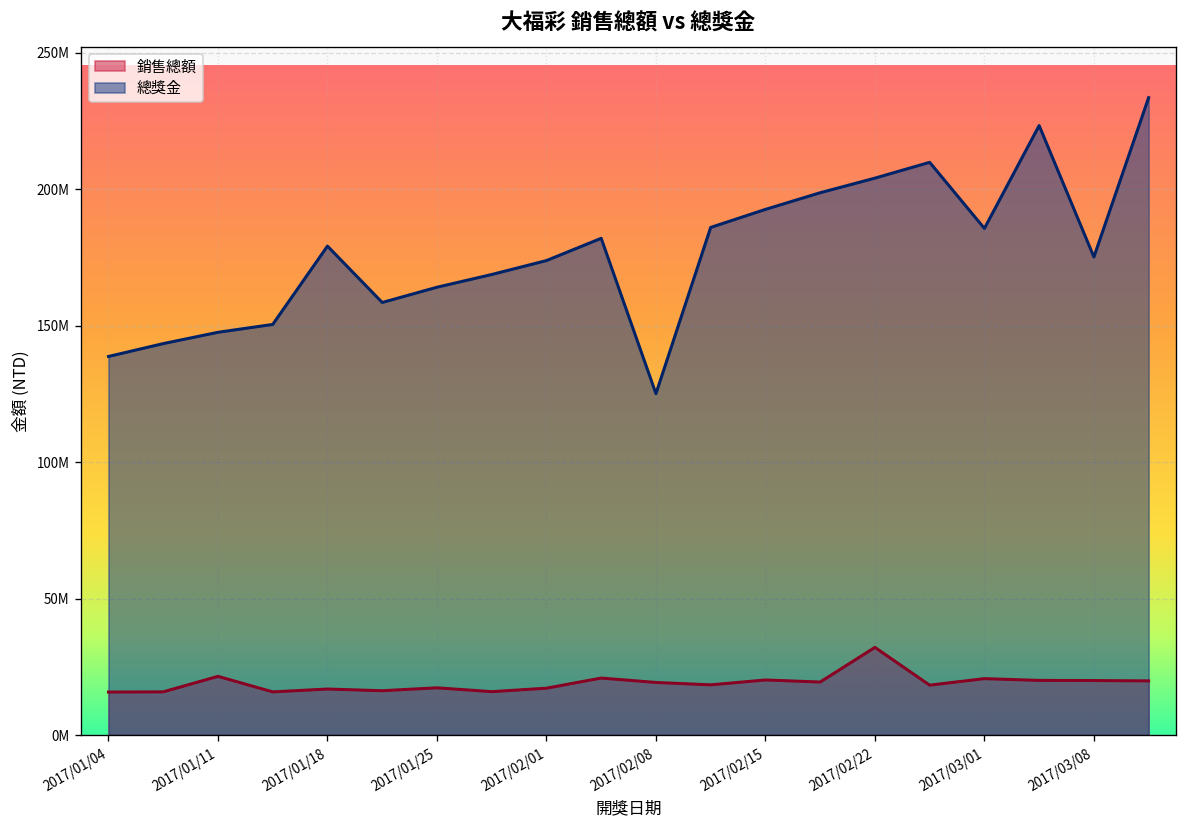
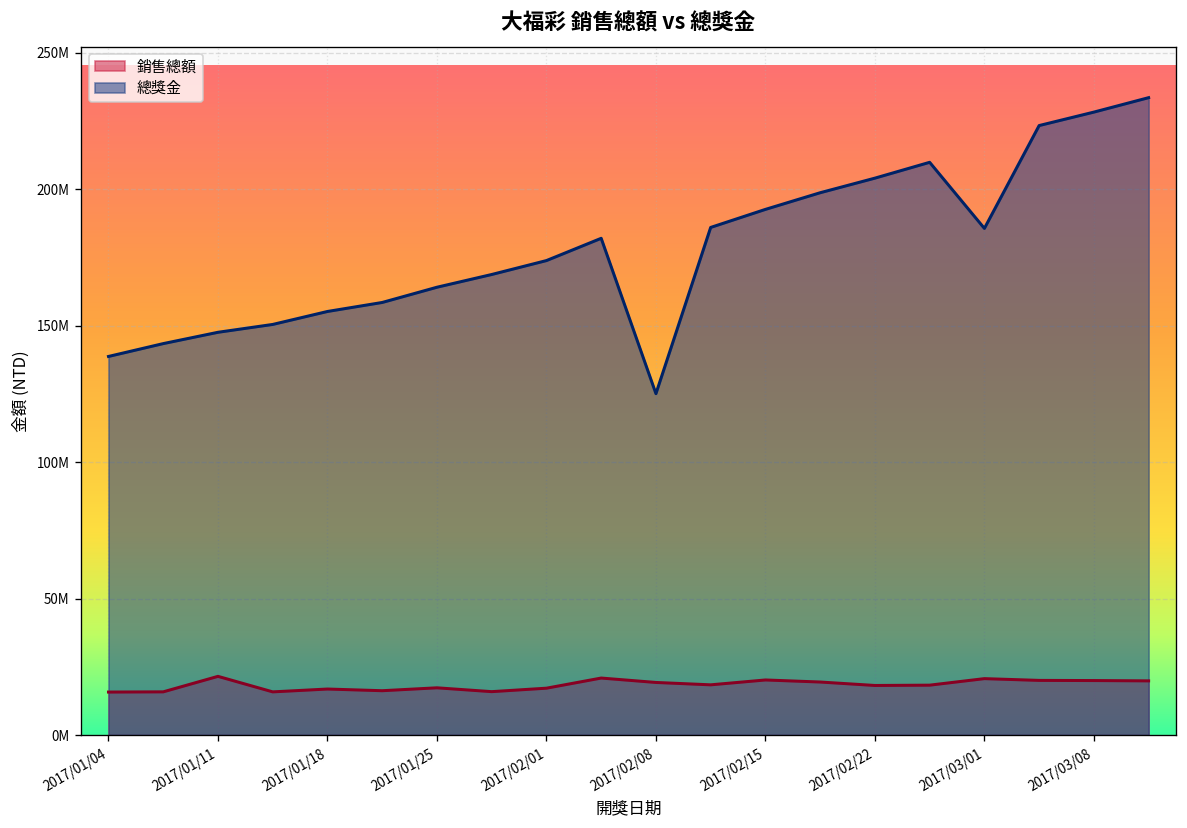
總獎金, 2017/01/18: 179000000 -> 155000000
銷售總額, 2017/02/22: 32000000 -> 18000000
總獎金, 2017/03/08: 175000000 -> 228000000
